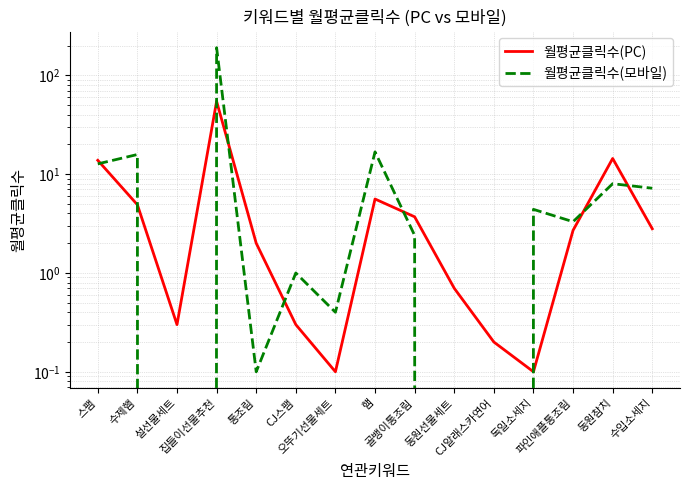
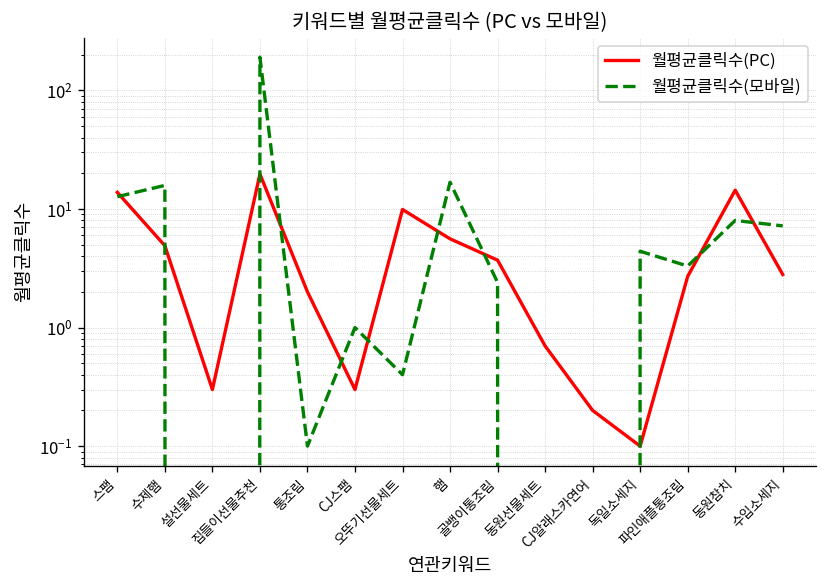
월평균클릭수(PC), 집들이선물추천: 50 -> 20
월평균클릭수(PC), 오뚜기선물세트: 0.1 -> 10
